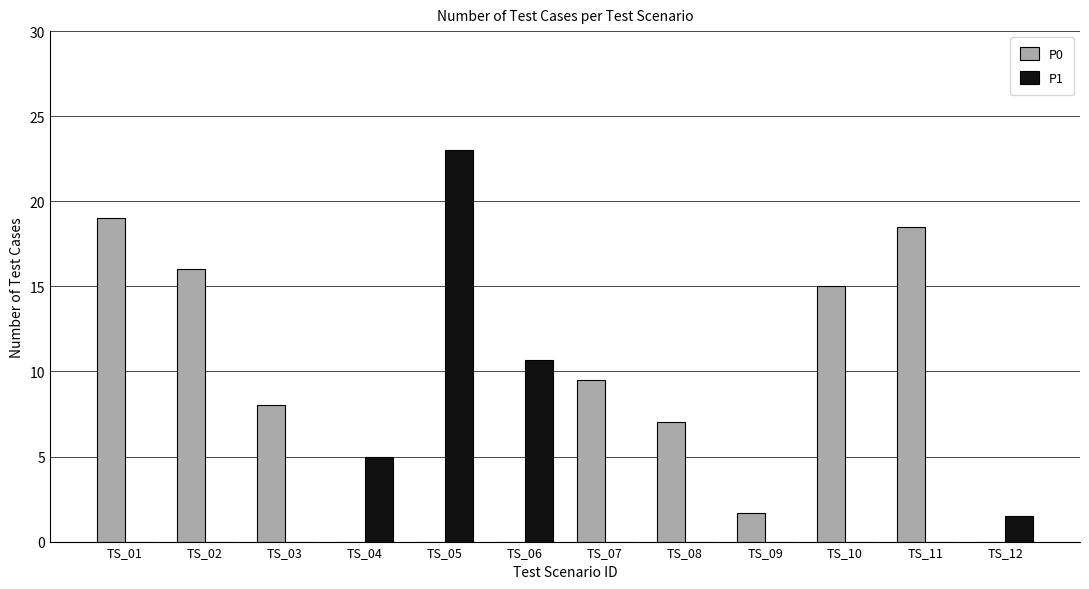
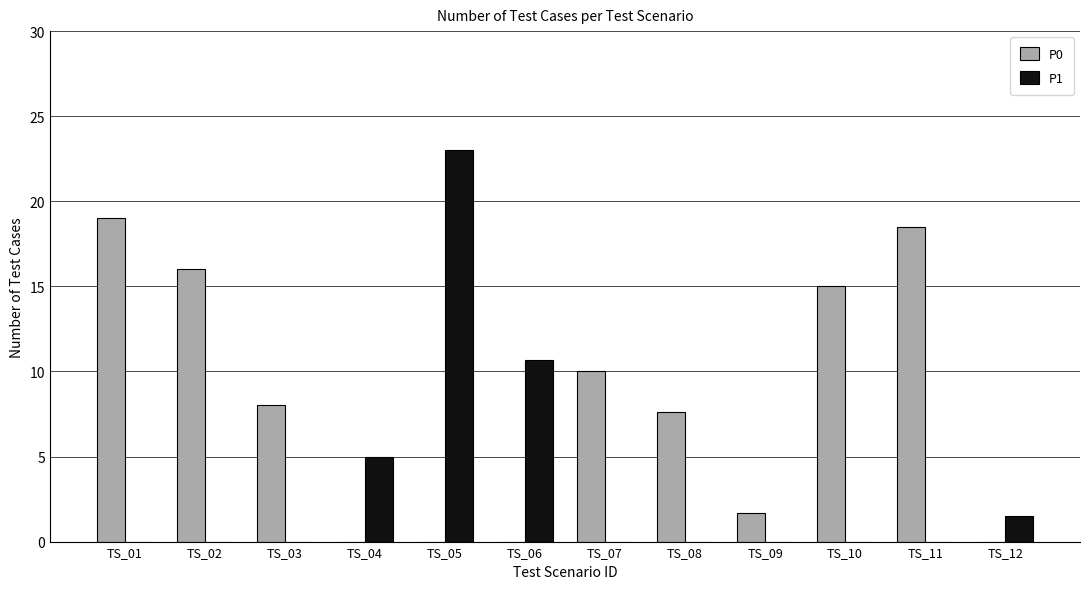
P0, TS_07: 9.5 -> 10.0
P0, TS_08: 7.0 -> 7.6
